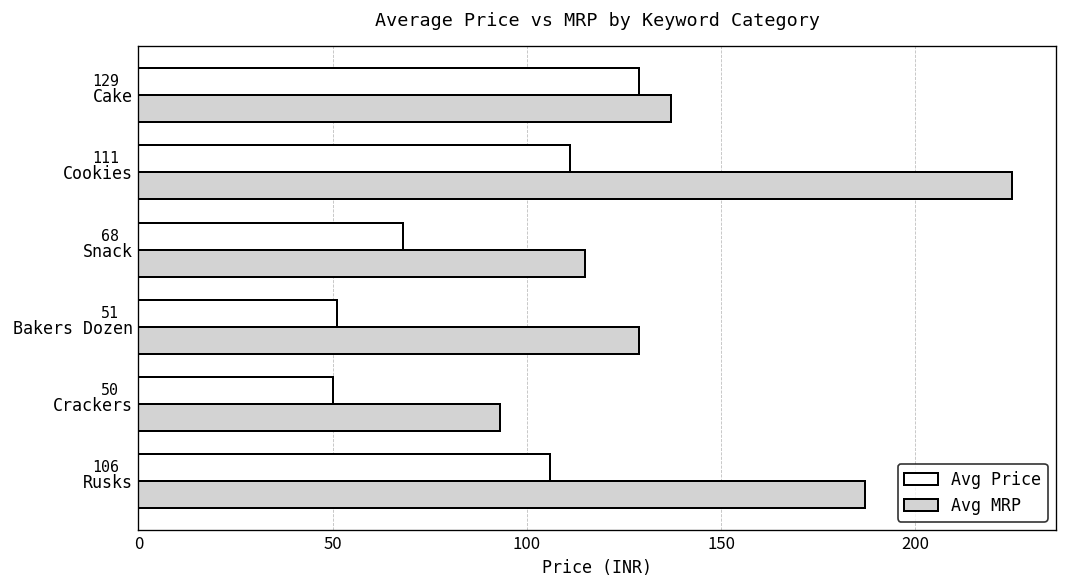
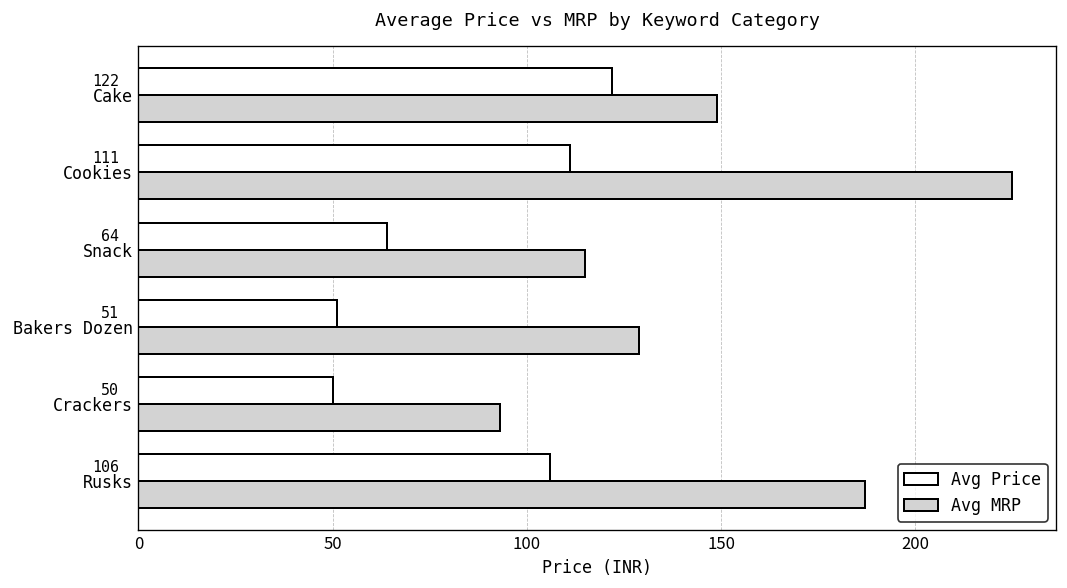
Avg Price, Cake: 129 -> 122
Avg MRP, Cake: 137 -> 149
Avg Price, Snack: 68 -> 64
